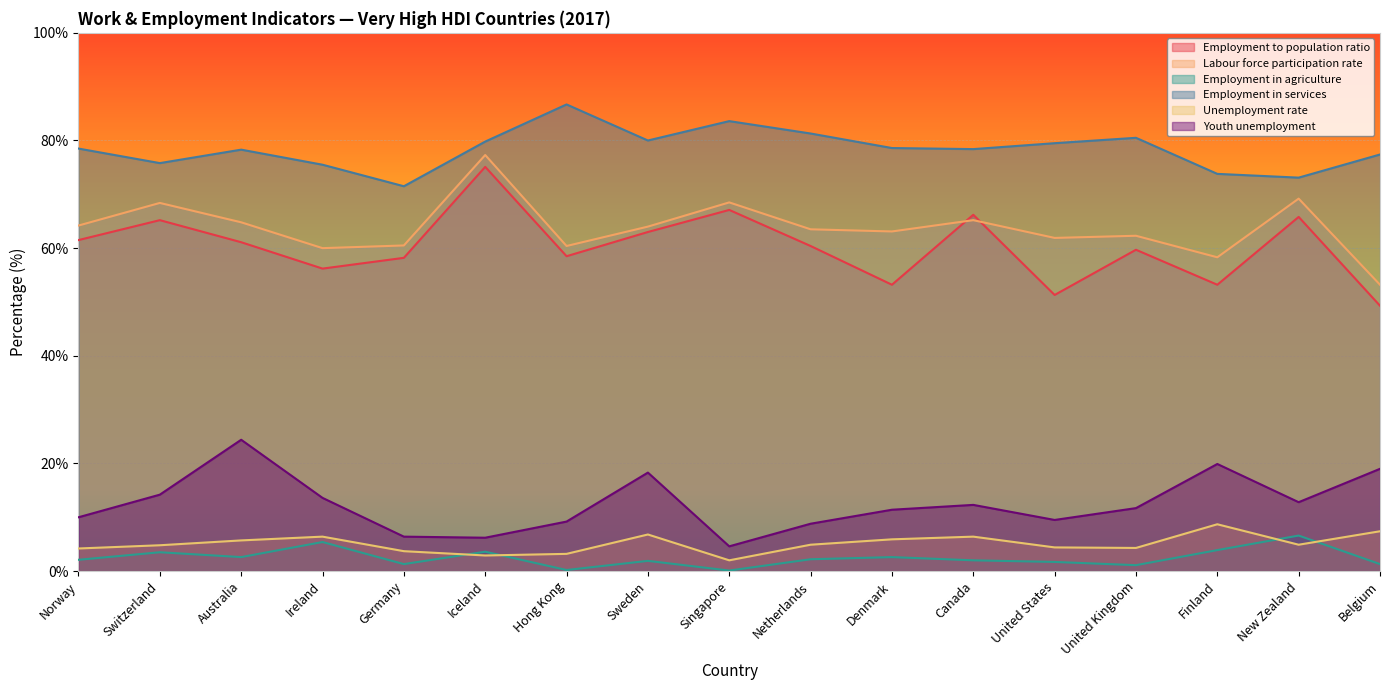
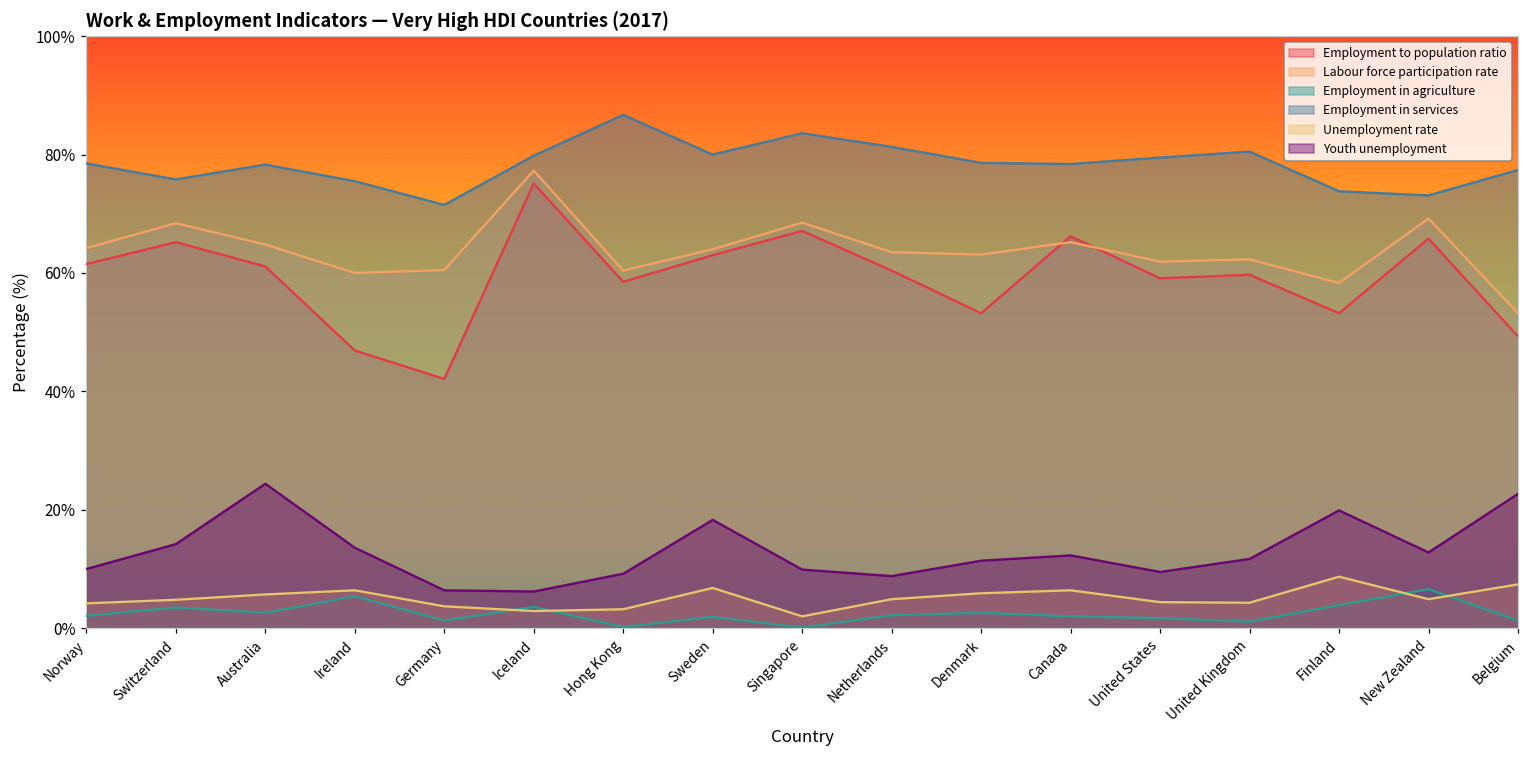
Employment to population ratio, Ireland: 56% -> 47%
Employment to population ratio, Germany: 58% -> 42%
Youth unemployment, Singapore: 5% -> 10%
Employment to population ratio, United States: 51% -> 59%
Youth unemployment, Belgium: 19% -> 23%
